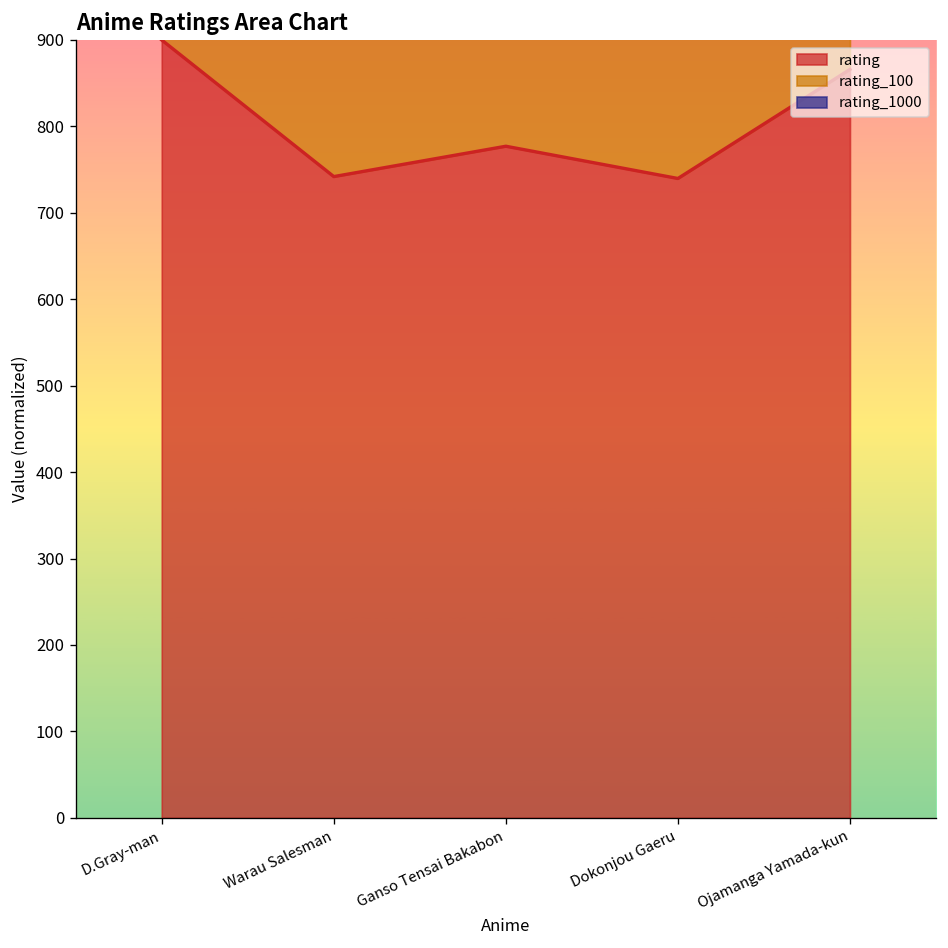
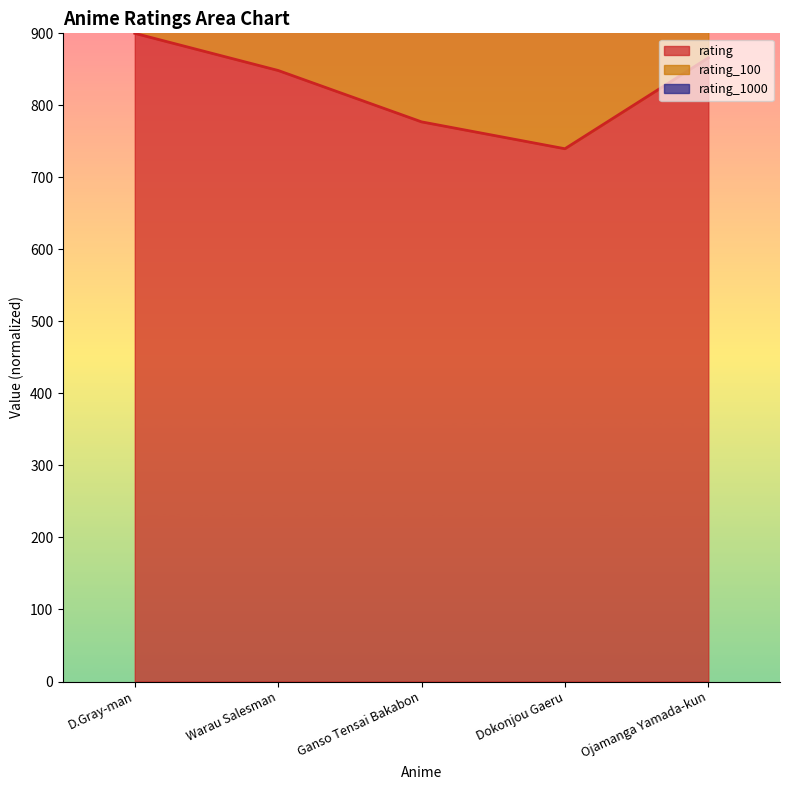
rating, Warau Salesman: 740 -> 850
